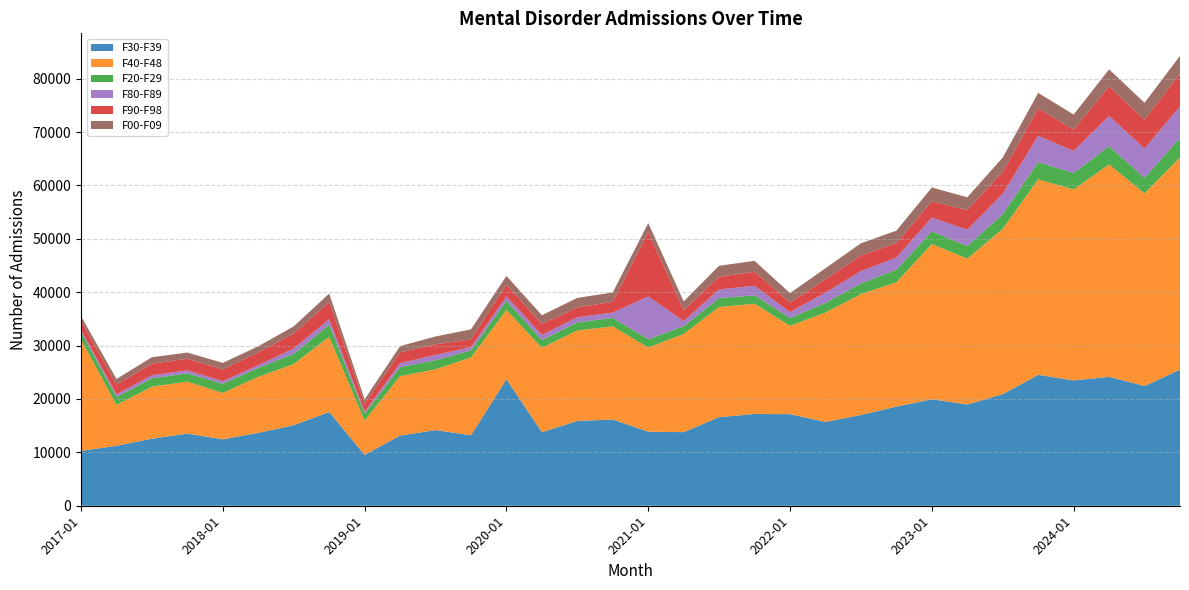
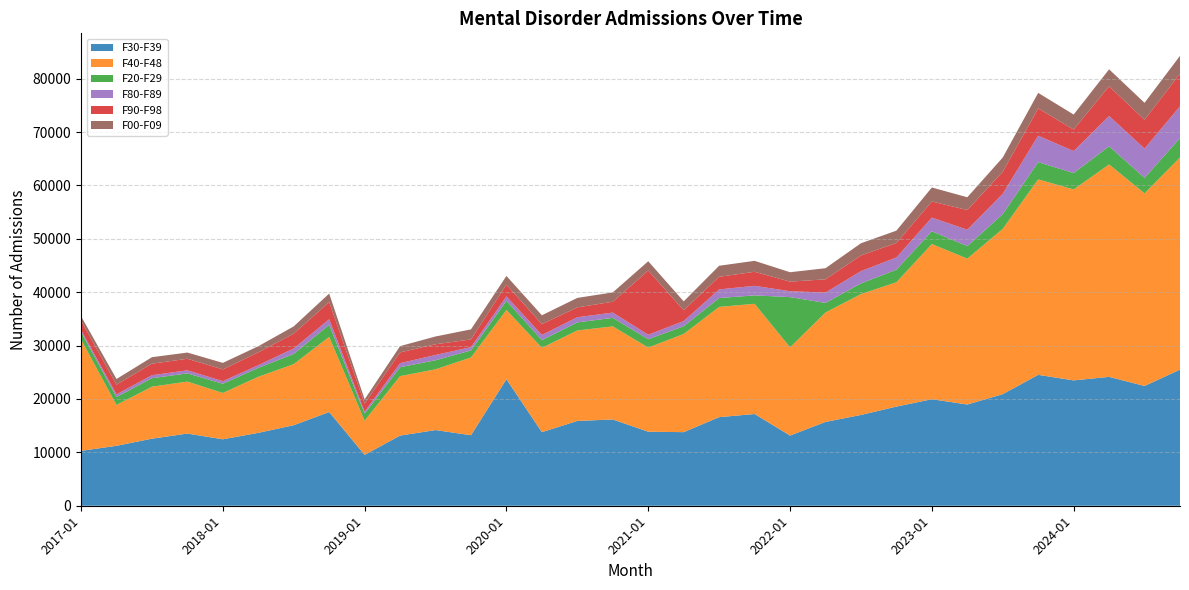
F80-F89, 2021-01: 8000 -> 1000
F30-F39, 2022-01: 17000 -> 13000
F20-F29, 2022-01: 1000 -> 9000
